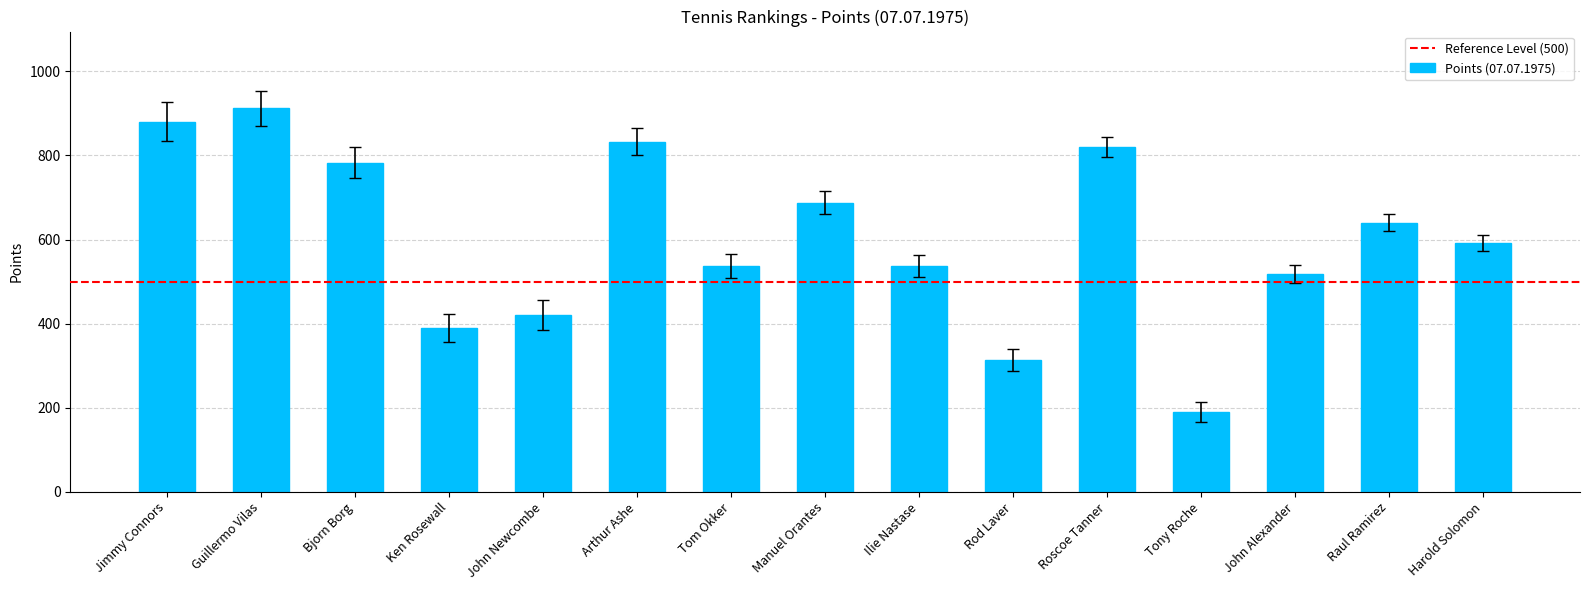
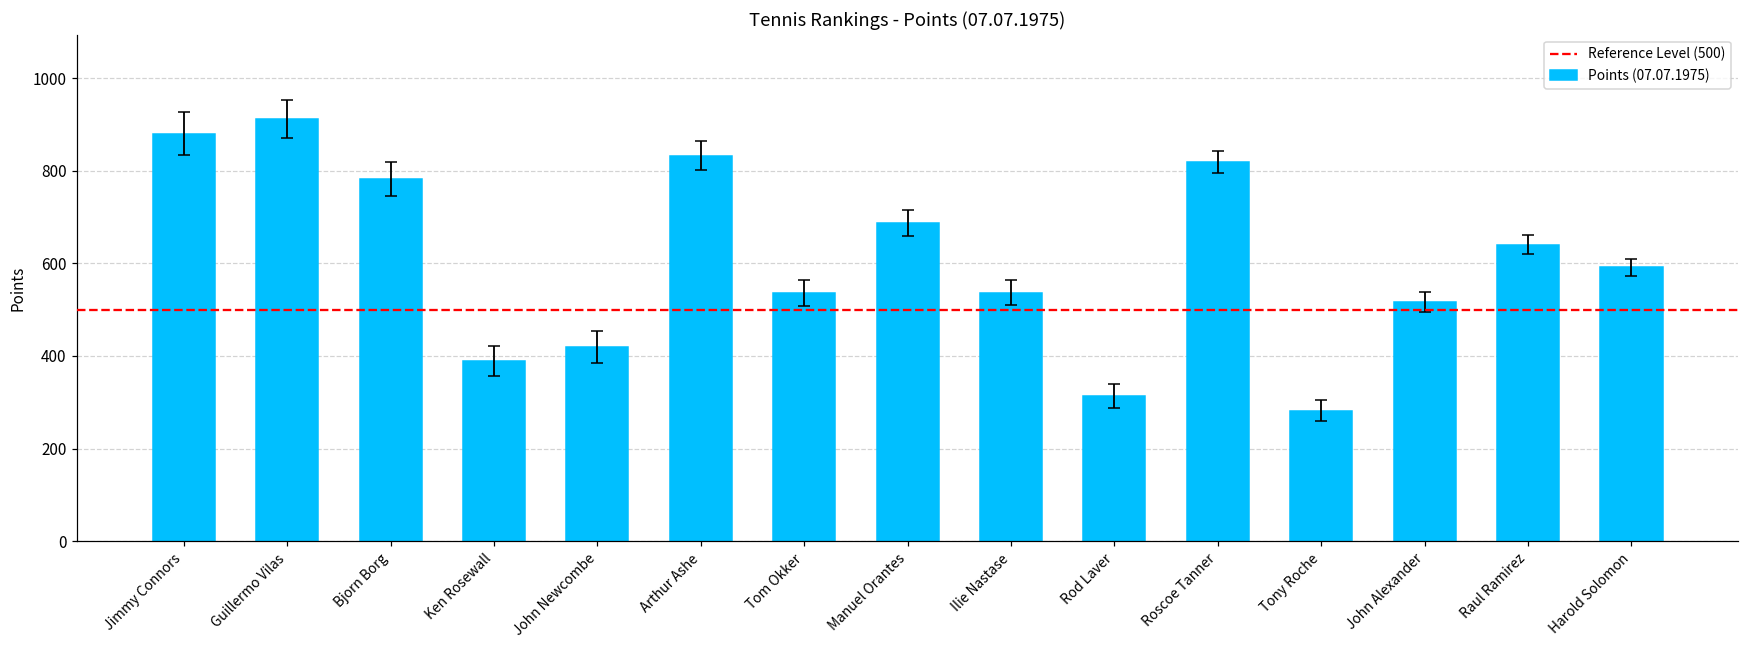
Points (07.07.1975), Tony Roche: 190 -> 280
